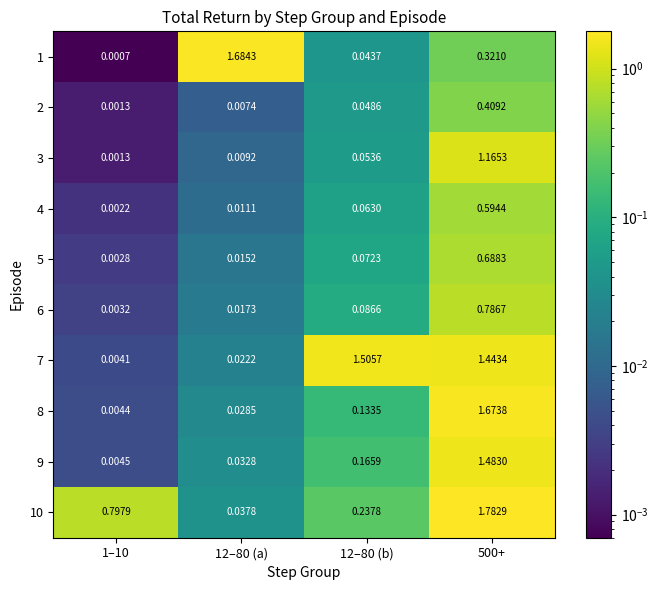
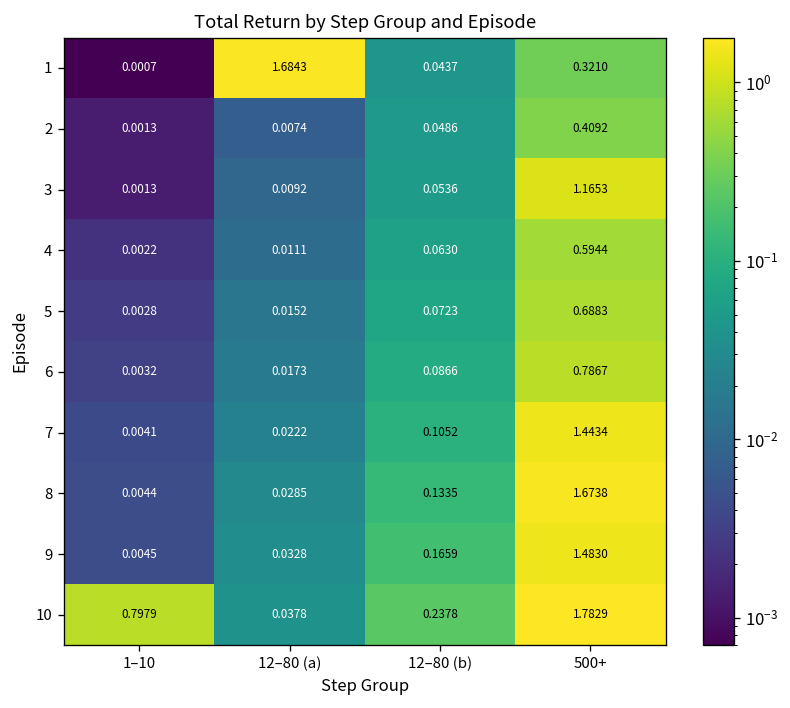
7, 12–80 (b): 1.5057 -> 0.1052
